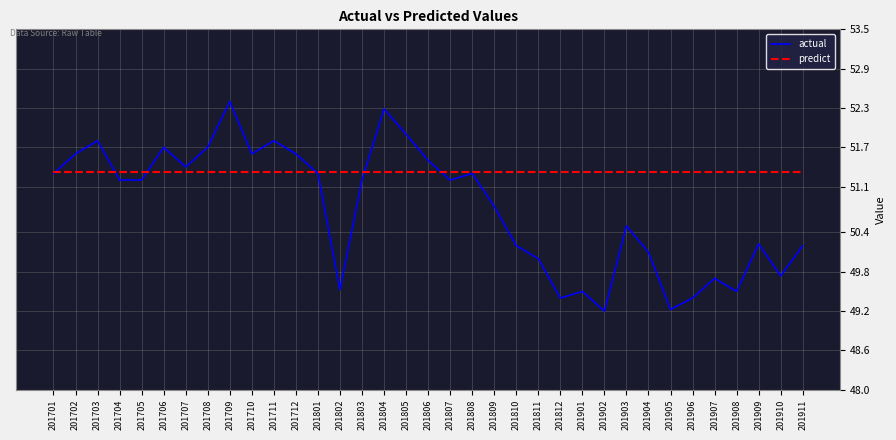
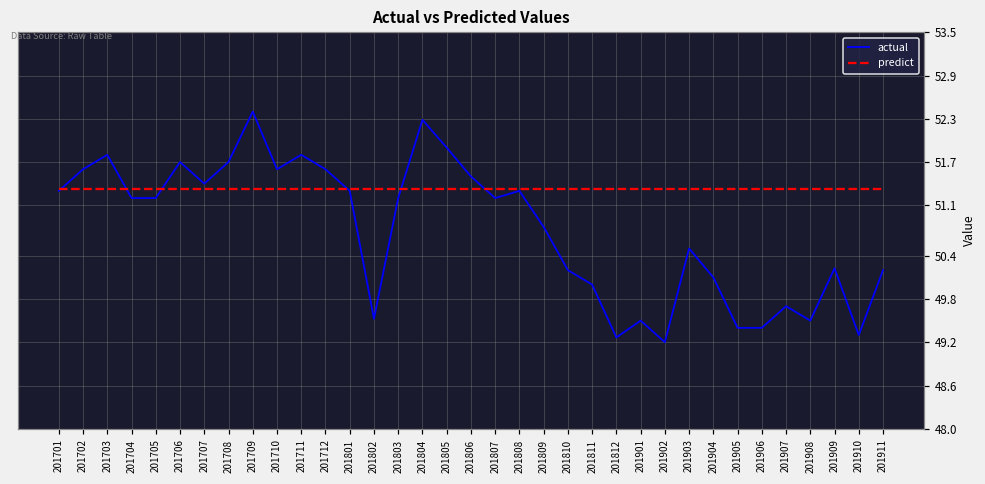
actual, 201812: 49.4 -> 49.3
actual, 201905: 49.2 -> 49.4
actual, 201910: 49.7 -> 49.3
